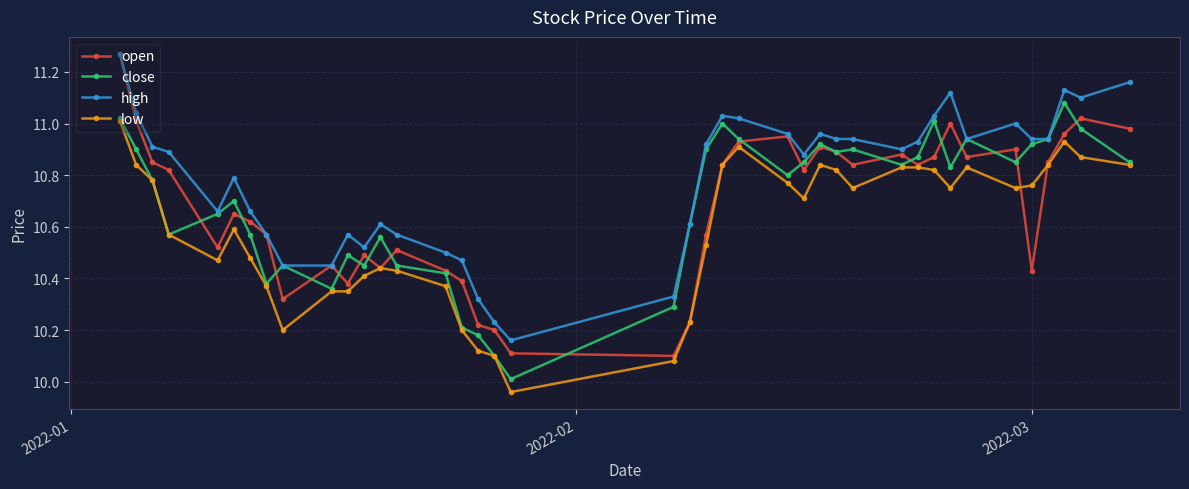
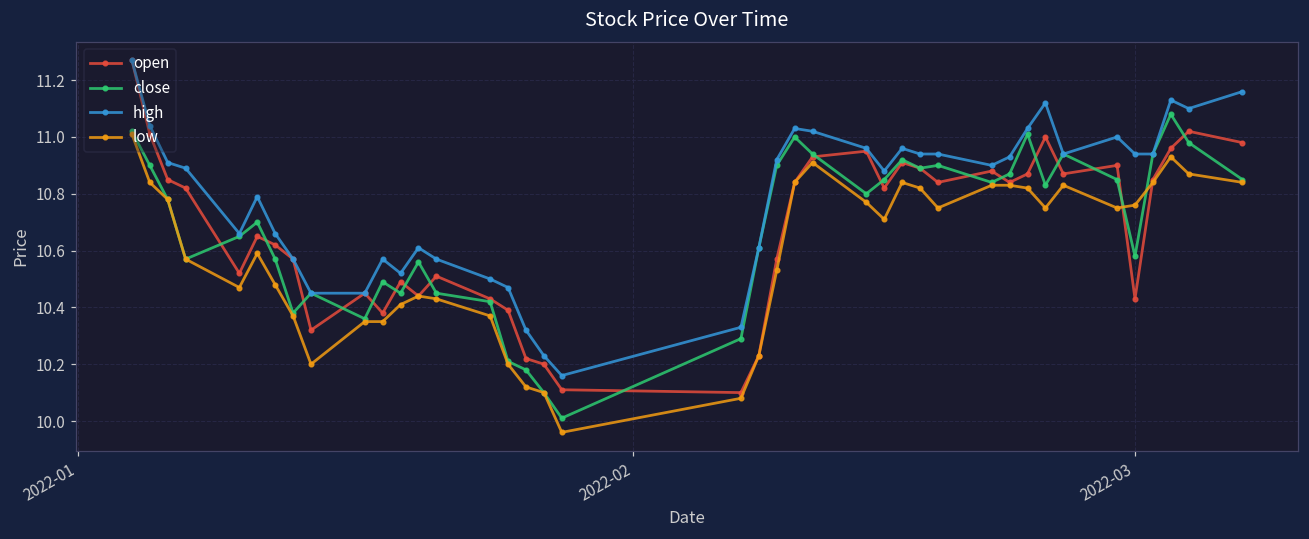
close, 2022-03: 10.92 -> 10.58
